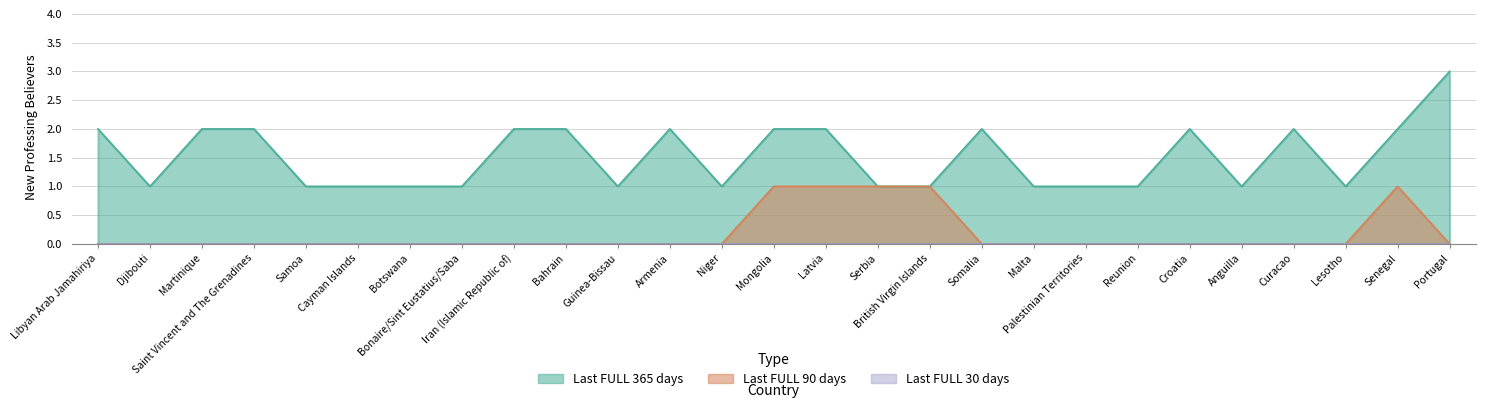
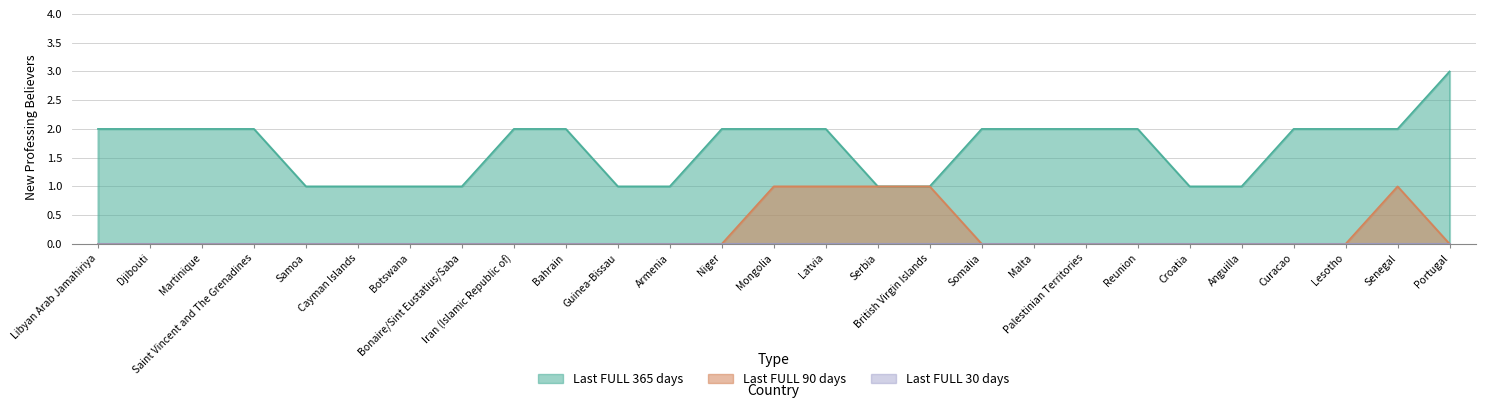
Last FULL 365 days, Djibouti: 1 -> 2
Last FULL 365 days, Armenia: 2 -> 1
Last FULL 365 days, Niger: 1 -> 2
Last FULL 365 days, Malta: 1 -> 2
Last FULL 365 days, Palestinian Territories: 1 -> 2
Last FULL 365 days, Reunion: 1 -> 2
Last FULL 365 days, Croatia: 2 -> 1
Last FULL 365 days, Lesotho: 1 -> 2
